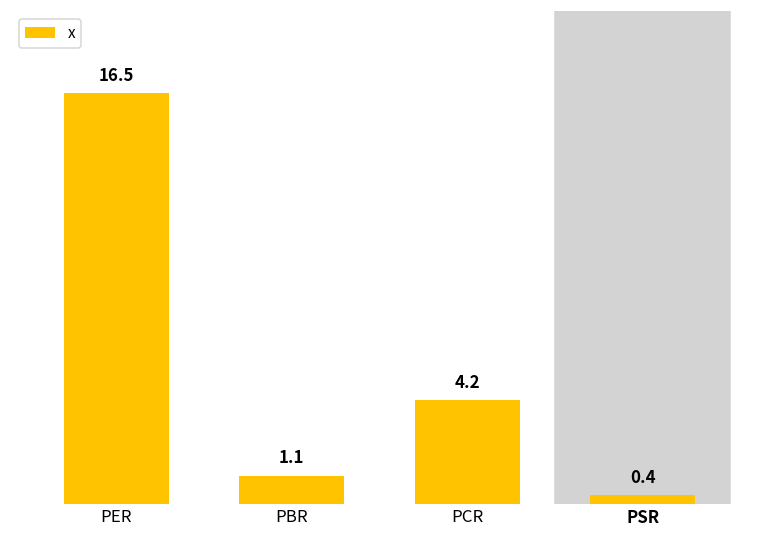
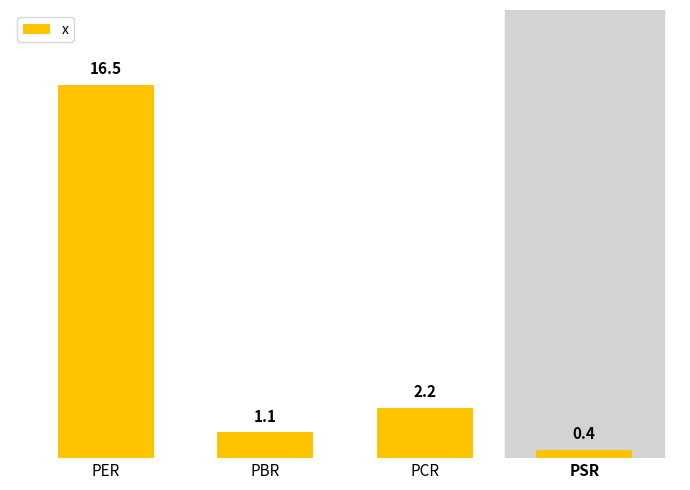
PCR: 4.2 -> 2.2
